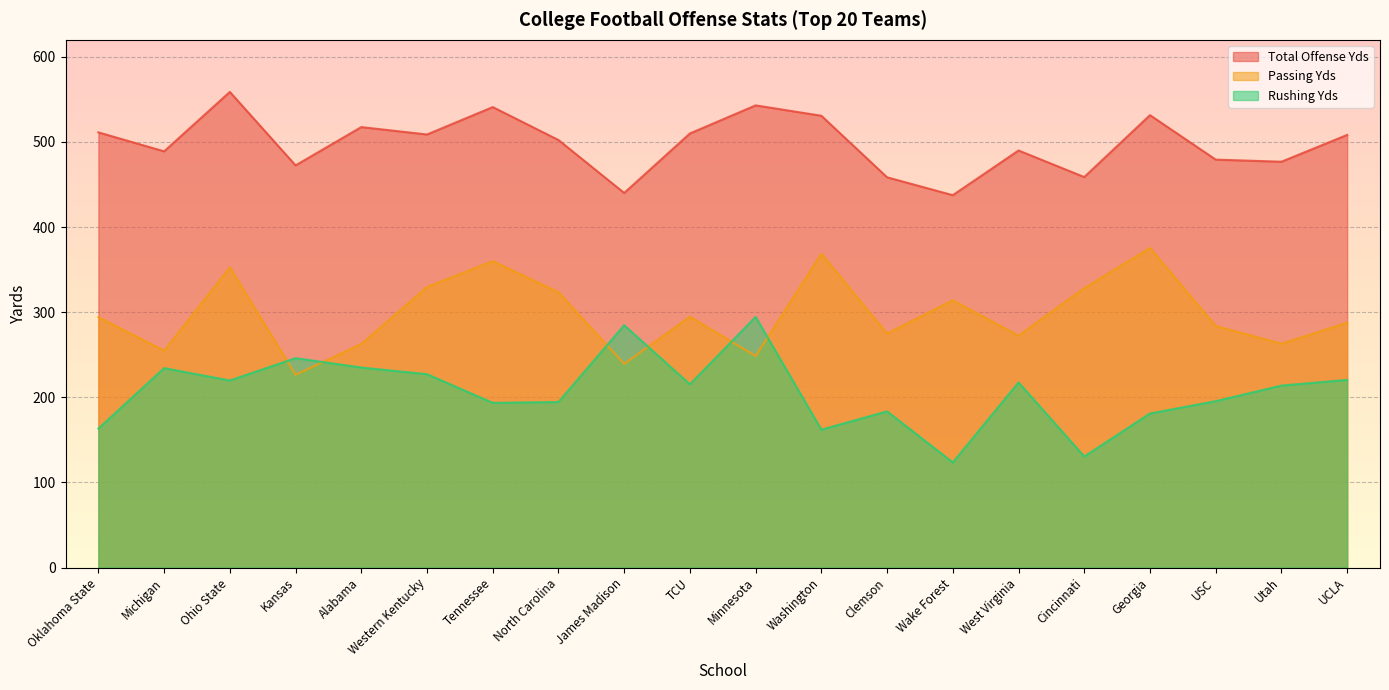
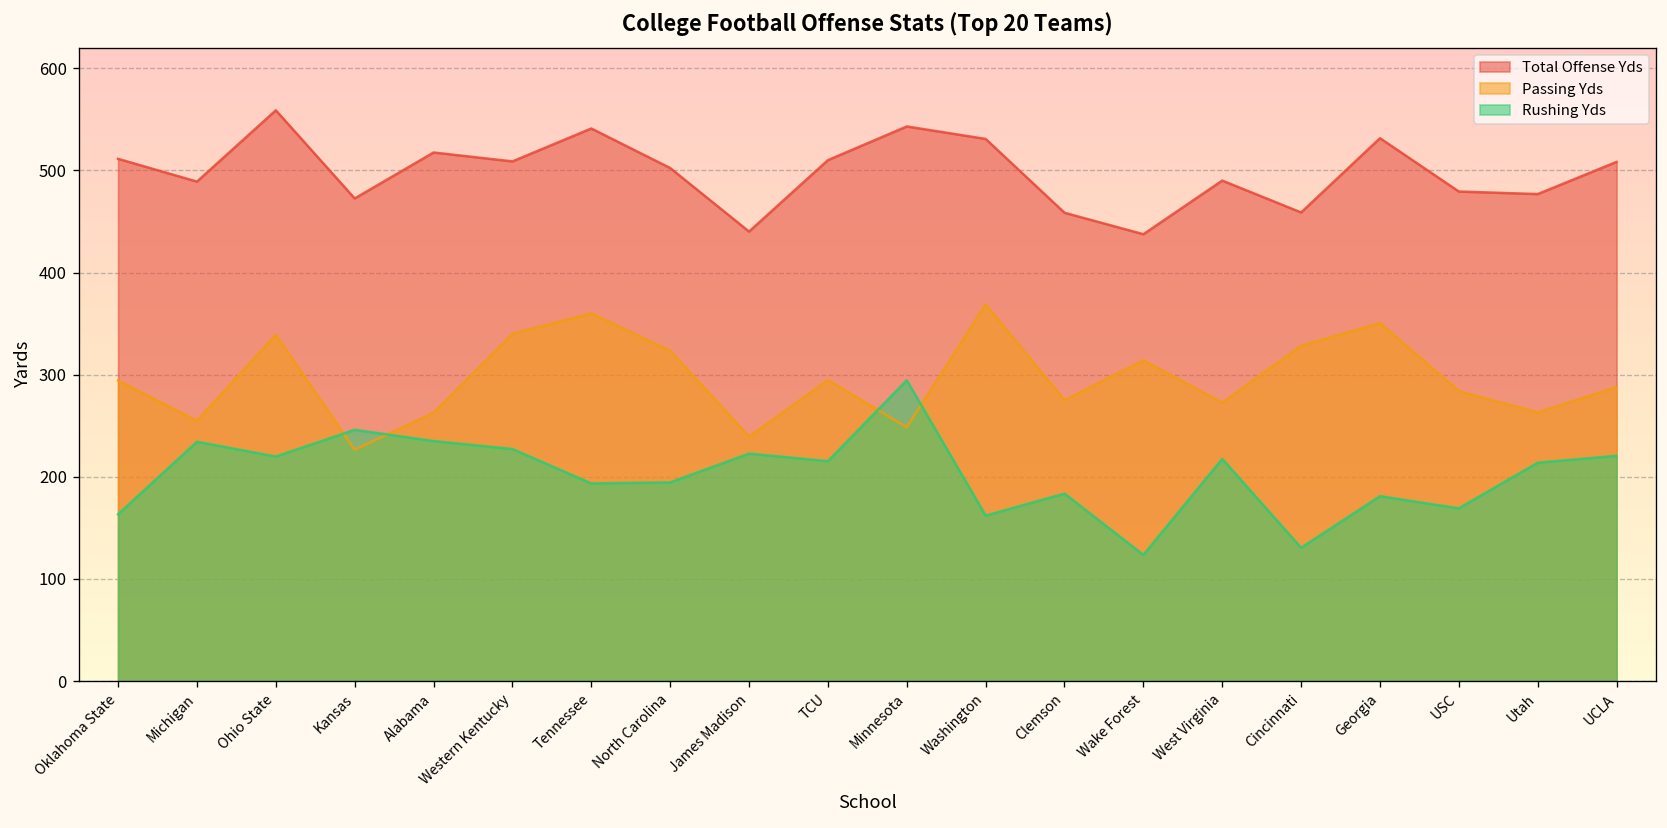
Passing Yds, Ohio State: 350 -> 340
Passing Yds, Western Kentucky: 330 -> 340
Rushing Yds, James Madison: 280 -> 220
Passing Yds, Georgia: 380 -> 350
Rushing Yds, USC: 200 -> 170
